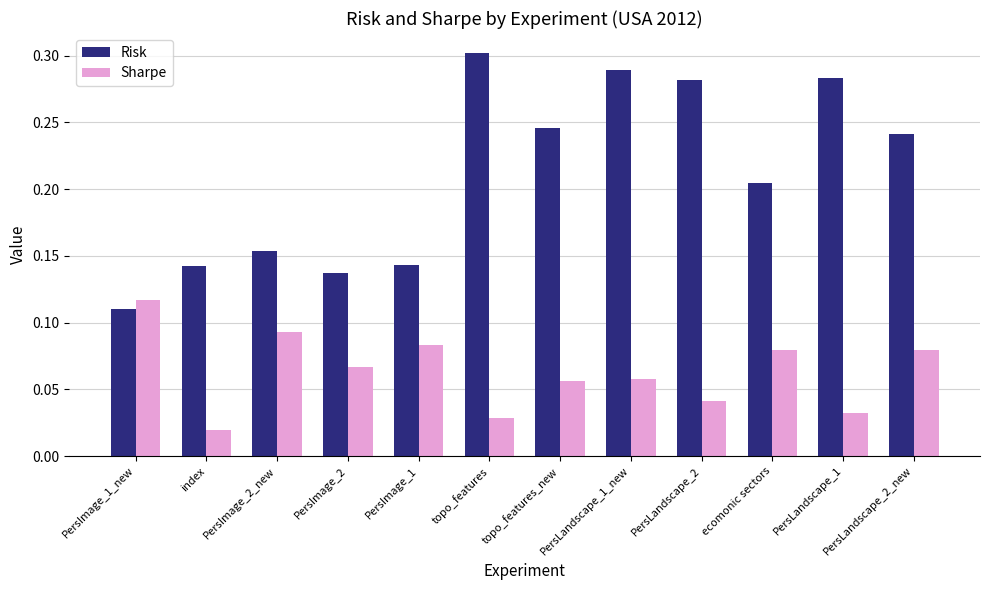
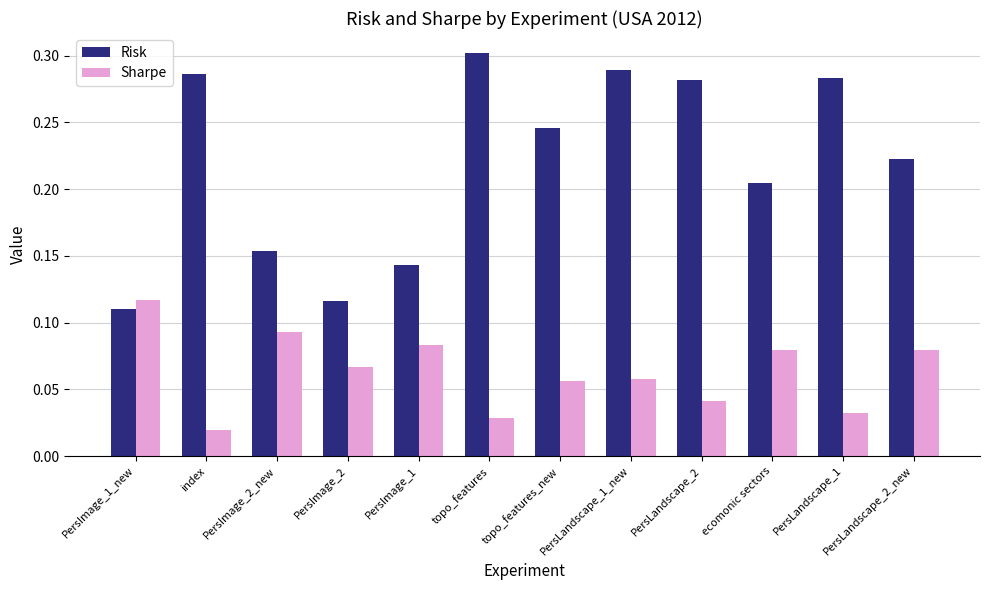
Risk, index: 0.142 -> 0.286
Risk, PersImage_2: 0.137 -> 0.116
Risk, PersLandscape_2_new: 0.241 -> 0.223
